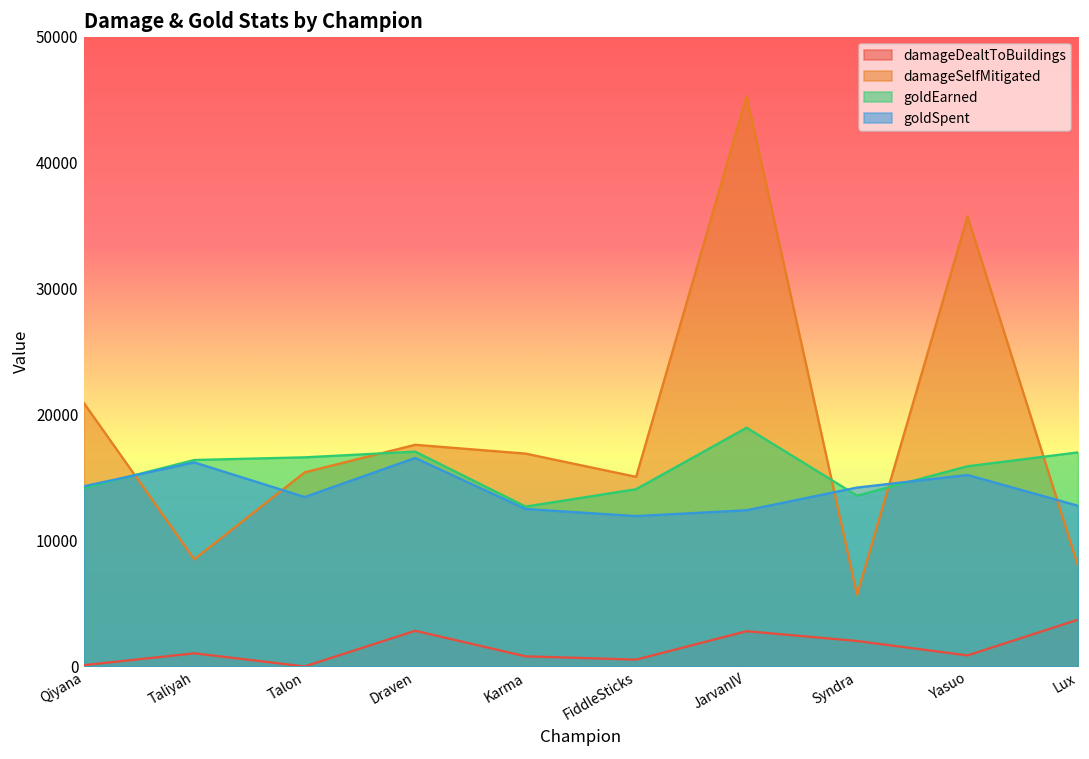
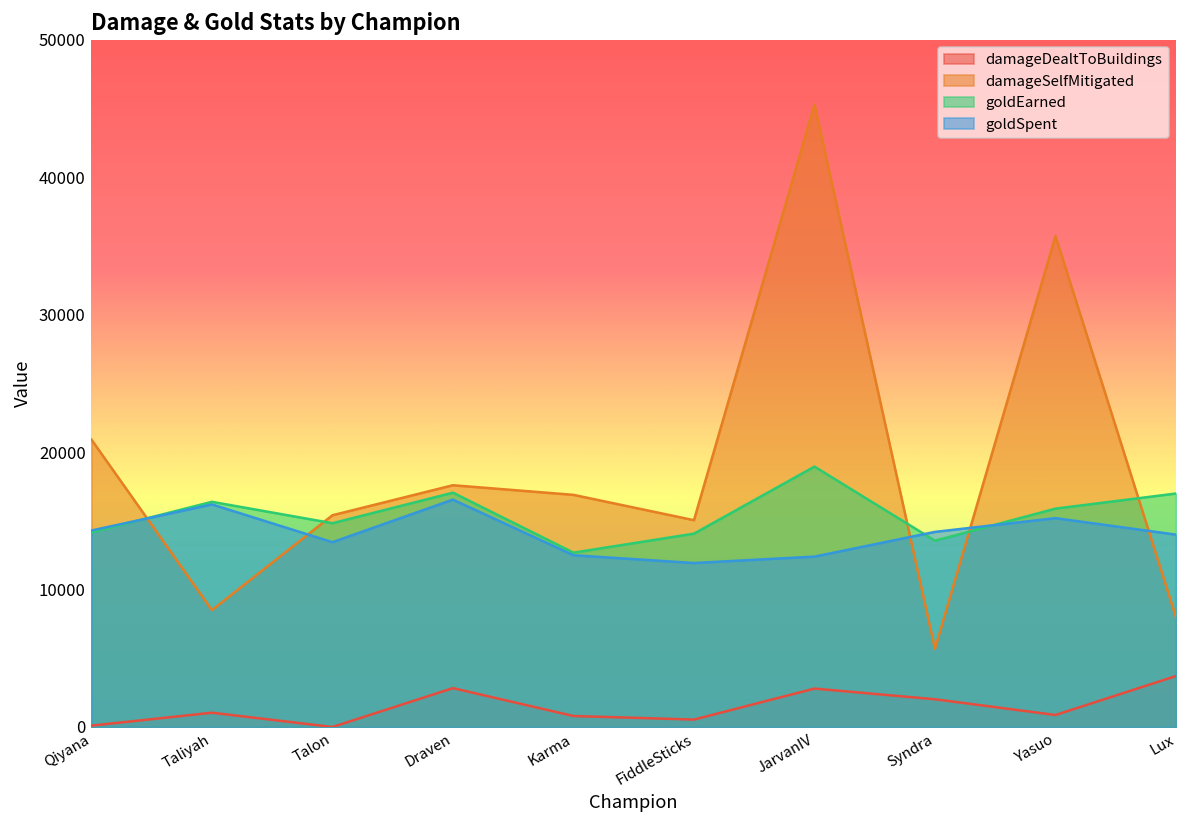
goldEarned, Talon: 16600 -> 14800
goldSpent, Lux: 12800 -> 14000
